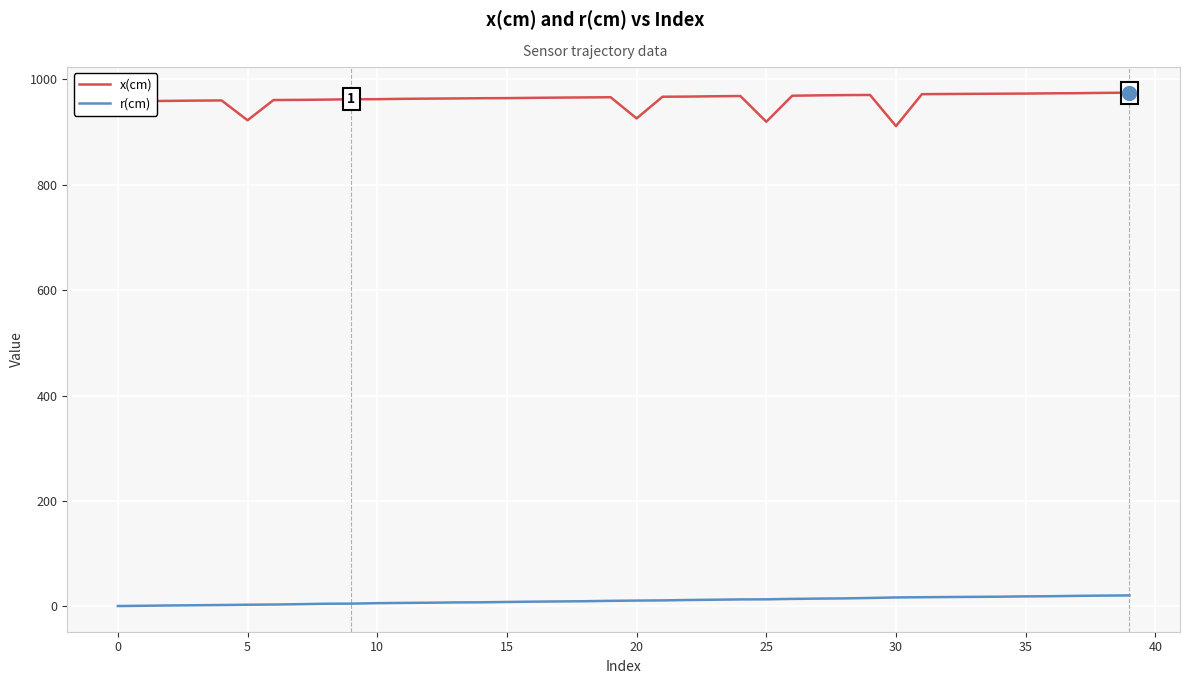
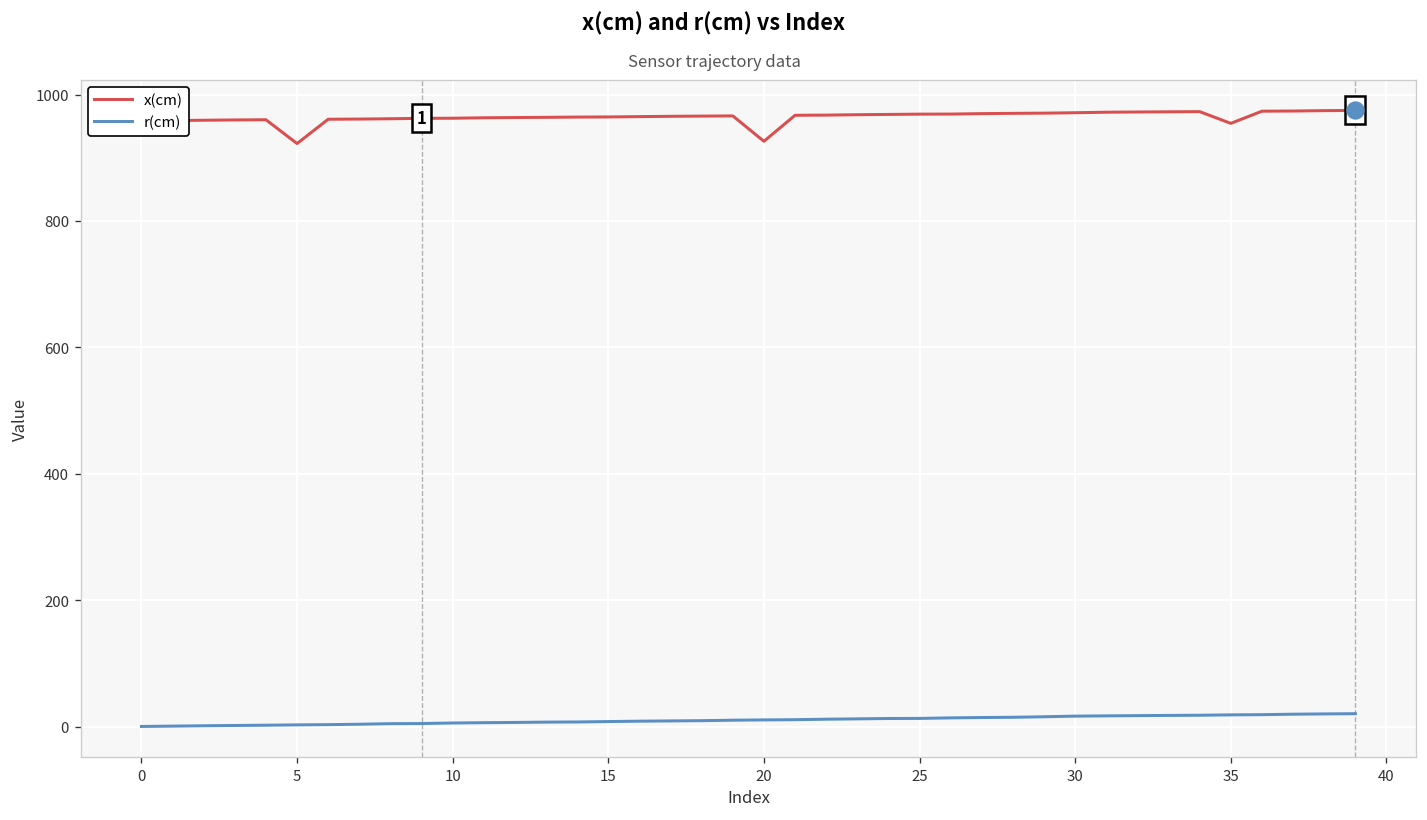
x(cm), 25: 920 -> 970
x(cm), 30: 910 -> 970
x(cm), 35: 970 -> 950
